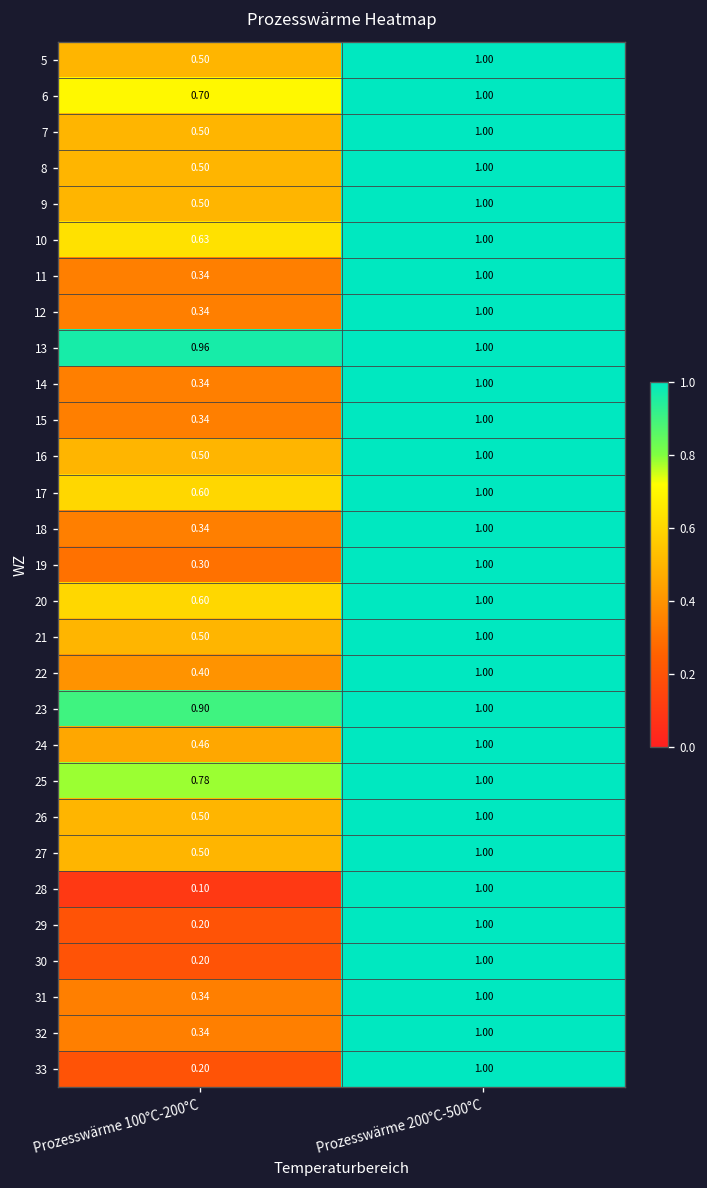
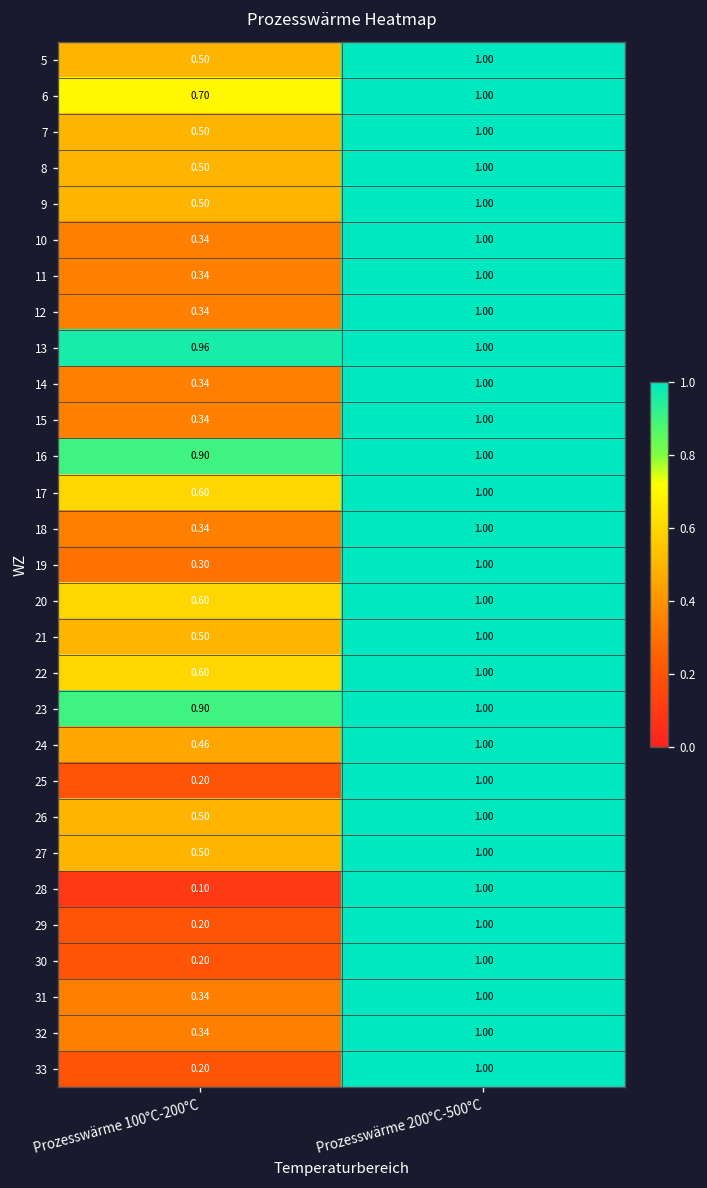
10, Prozesswärme 100°C-200°C: 0.63 -> 0.34
16, Prozesswärme 100°C-200°C: 0.50 -> 0.90
22, Prozesswärme 100°C-200°C: 0.40 -> 0.60
25, Prozesswärme 100°C-200°C: 0.78 -> 0.20
